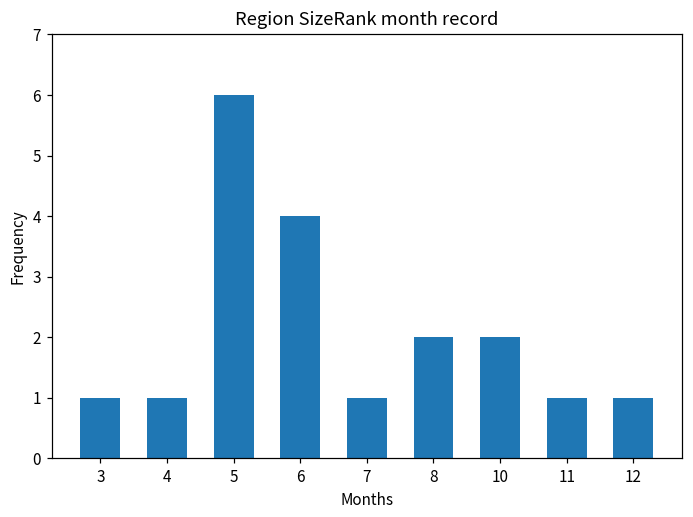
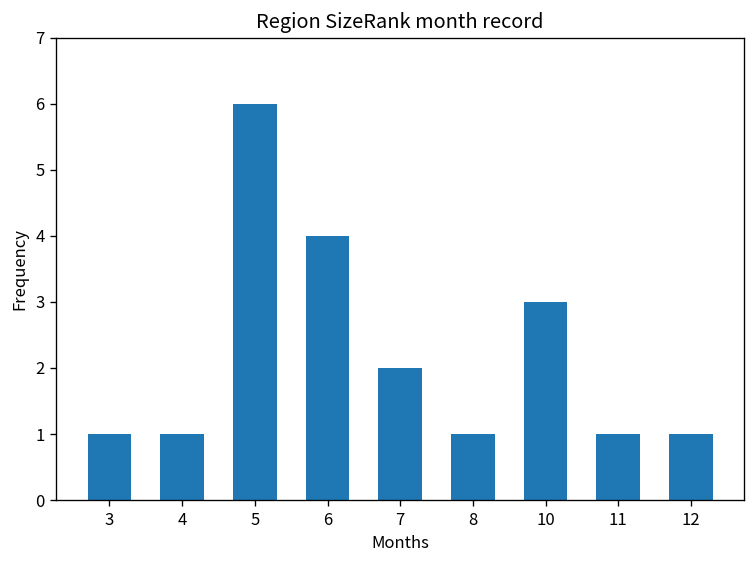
7: 1 -> 2
8: 2 -> 1
10: 2 -> 3
